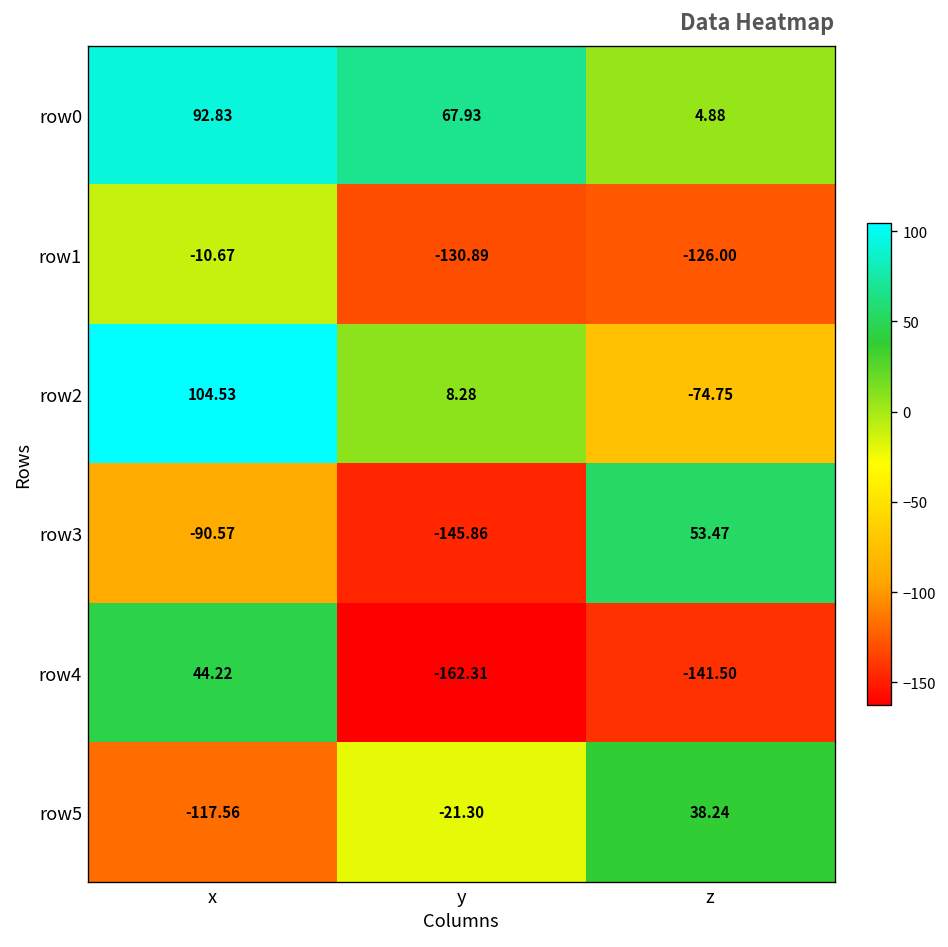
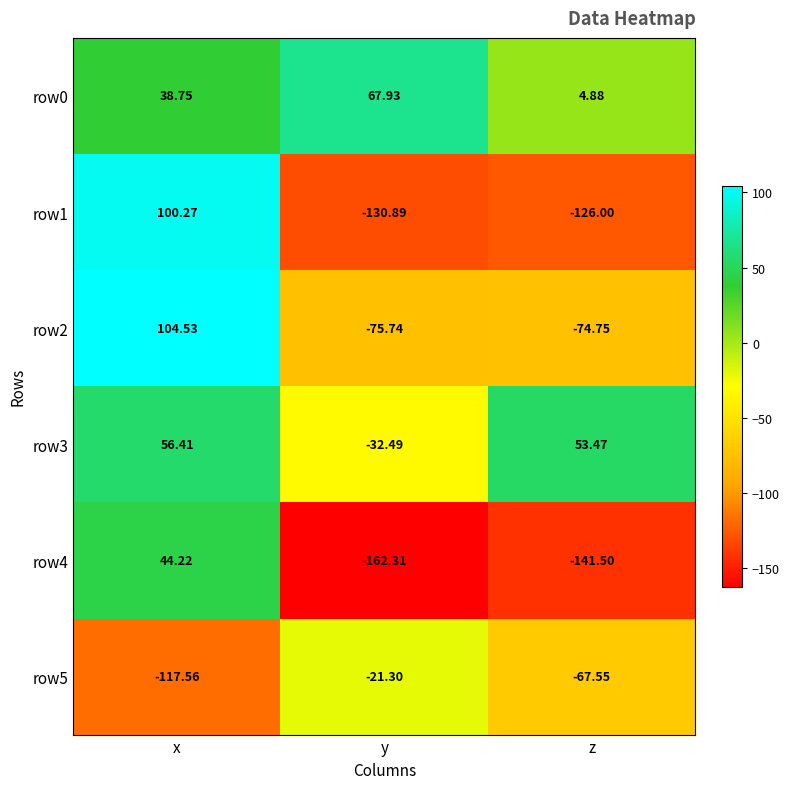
row0, x: 92.83 -> 38.75
row1, x: -10.67 -> 100.27
row2, y: 8.28 -> -75.74
row3, x: -90.57 -> 56.41
row3, y: -145.86 -> -32.49
row5, z: 38.24 -> -67.55
